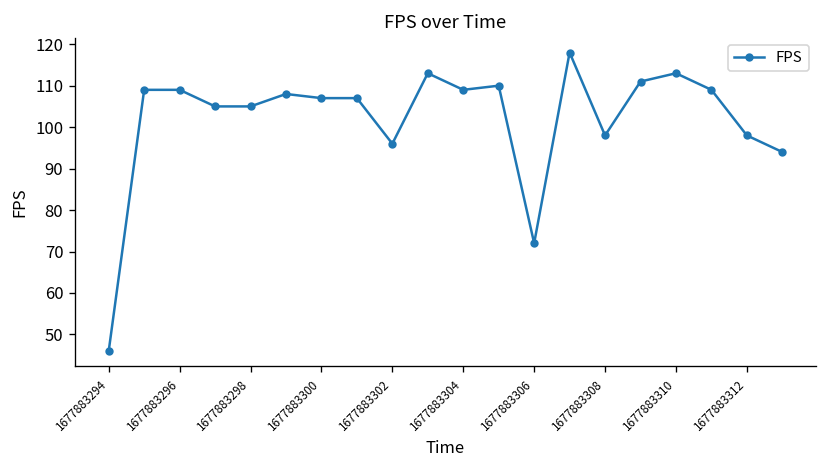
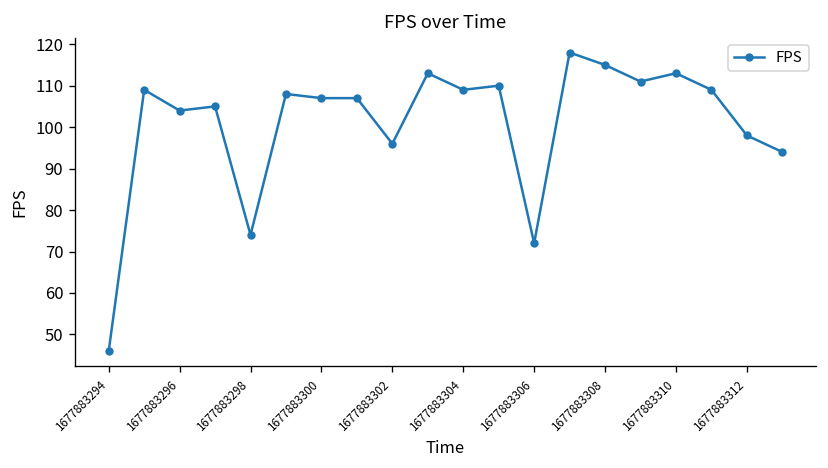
1677883296: 109 -> 104
1677883298: 105 -> 74
1677883308: 98 -> 115
